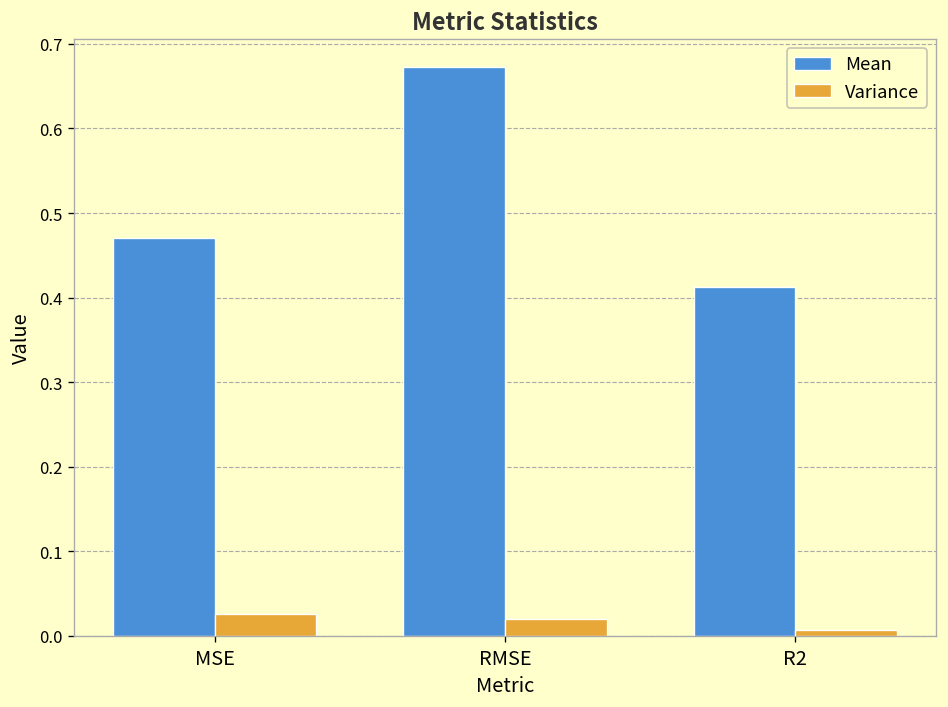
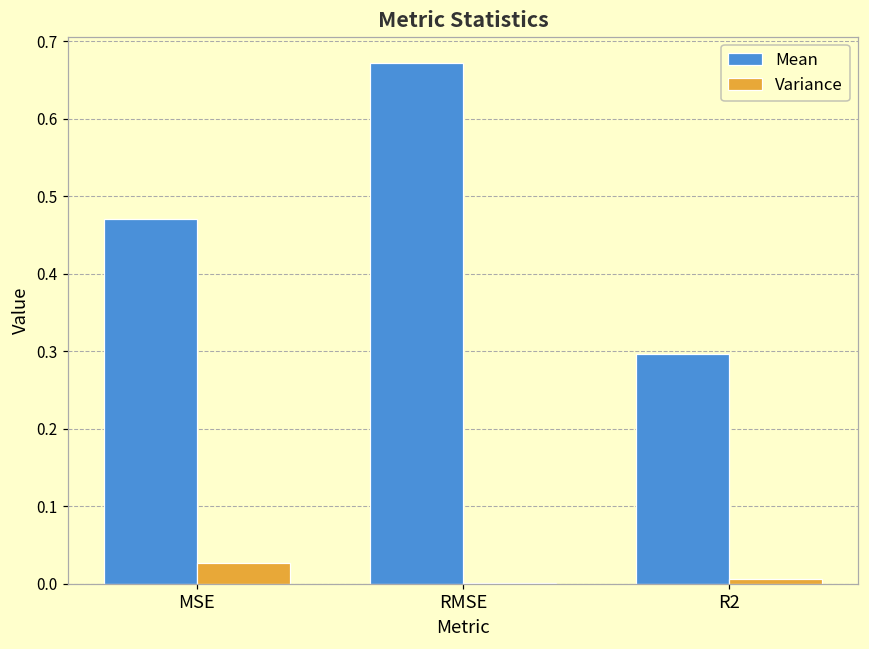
Variance, RMSE: 0.02 -> 0.00
Mean, R2: 0.41 -> 0.30
